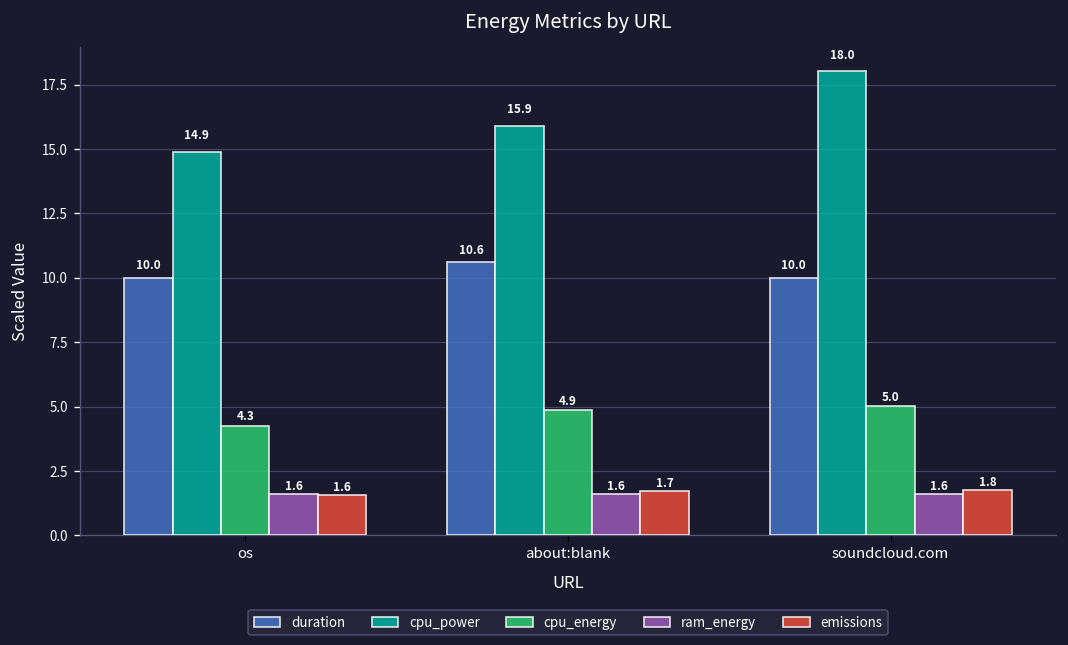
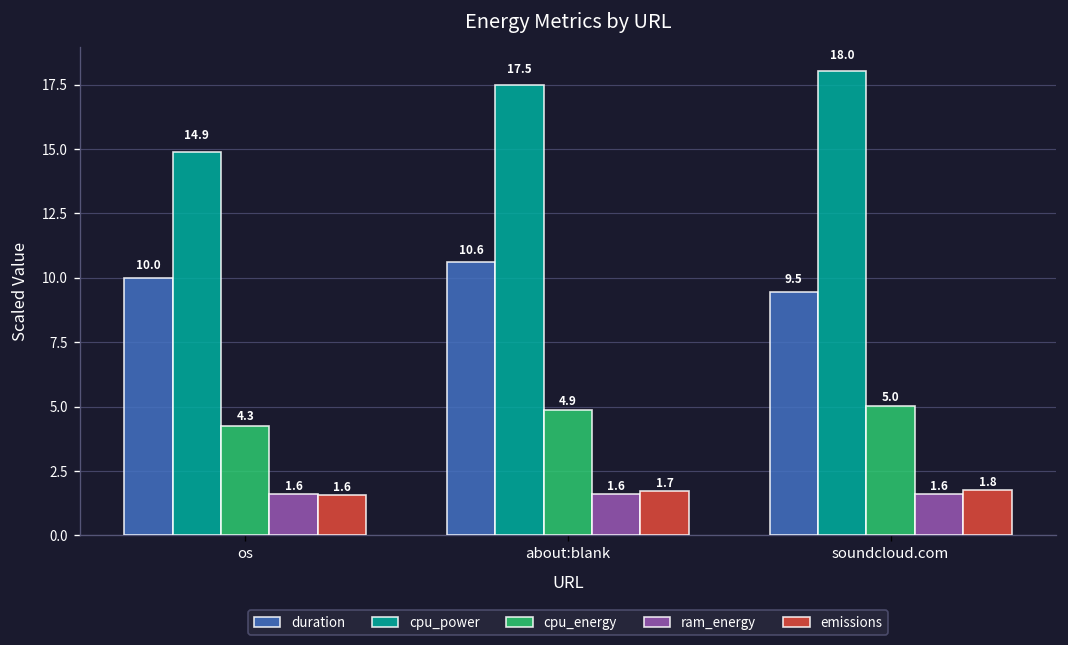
cpu_power, about:blank: 15.9 -> 17.5
duration, soundcloud.com: 10.0 -> 9.5
